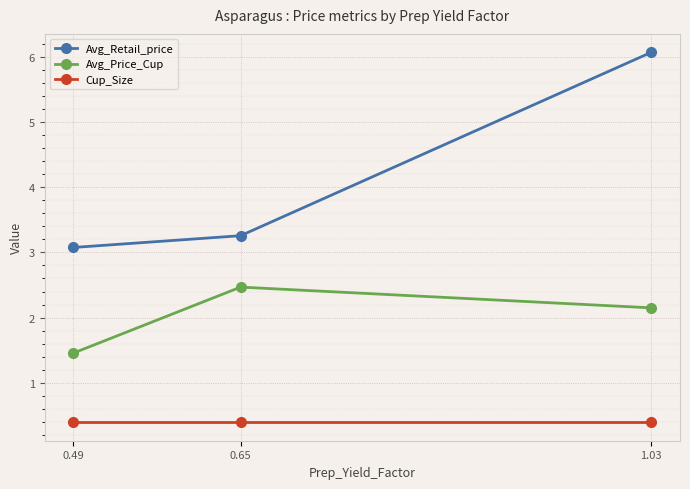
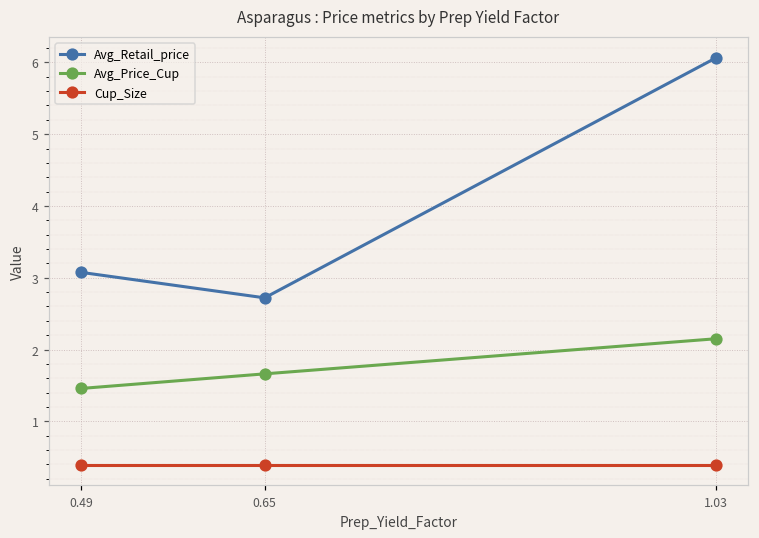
Avg_Retail_price, 0.65: 3.3 -> 2.7
Avg_Price_Cup, 0.65: 2.5 -> 1.7
